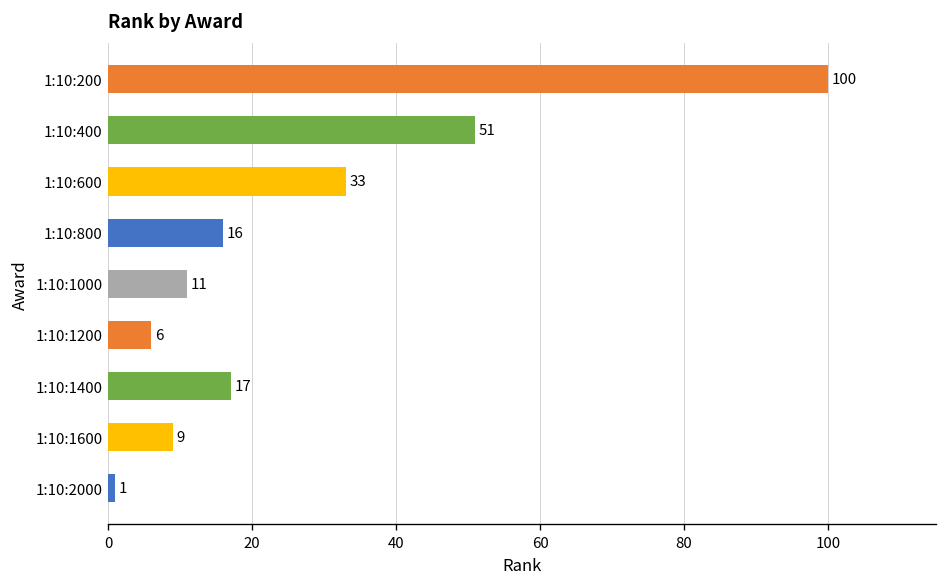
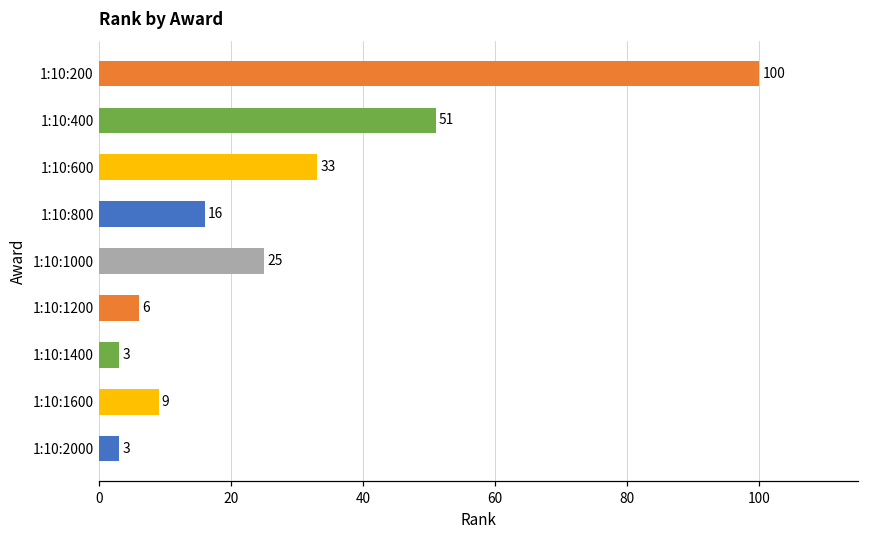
1:10:1000: 11 -> 25
1:10:1400: 17 -> 3
1:10:2000: 1 -> 3
